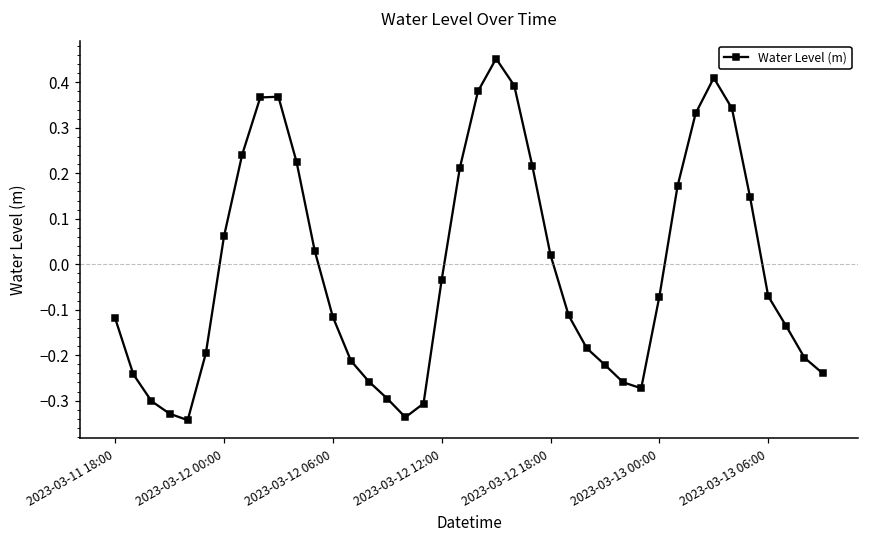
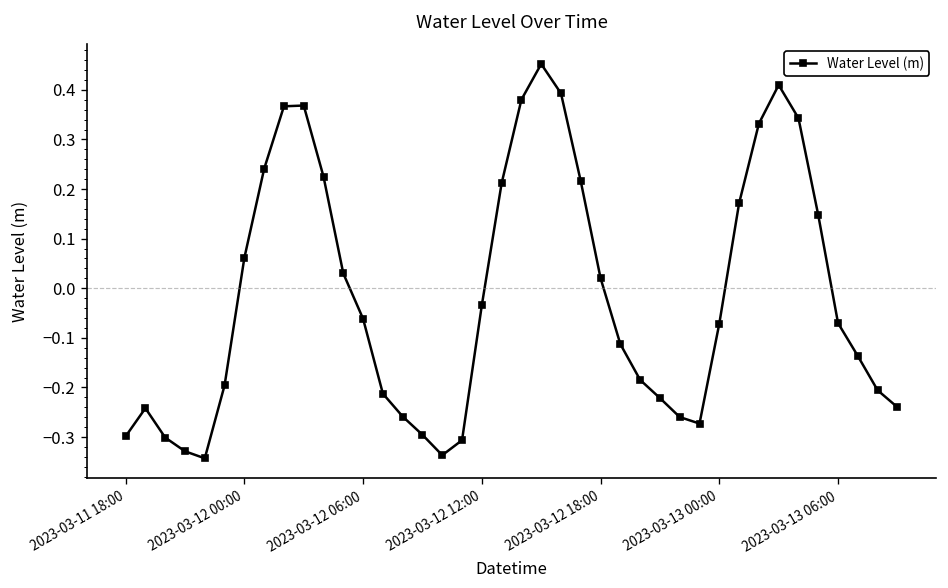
2023-03-11 18:00: -0.12 -> -0.30
2023-03-12 06:00: -0.12 -> -0.06
